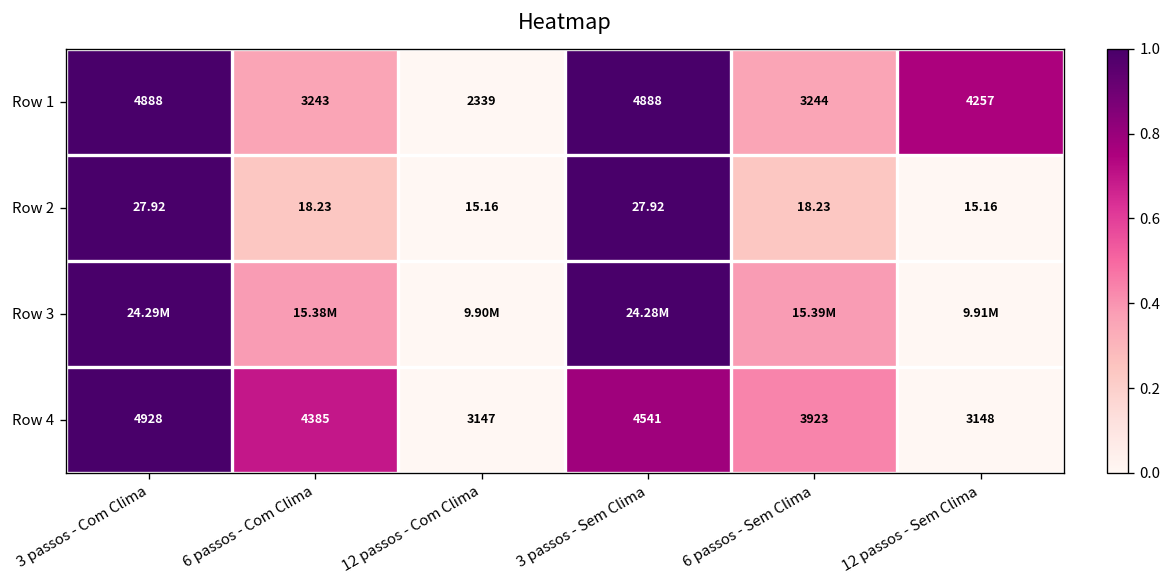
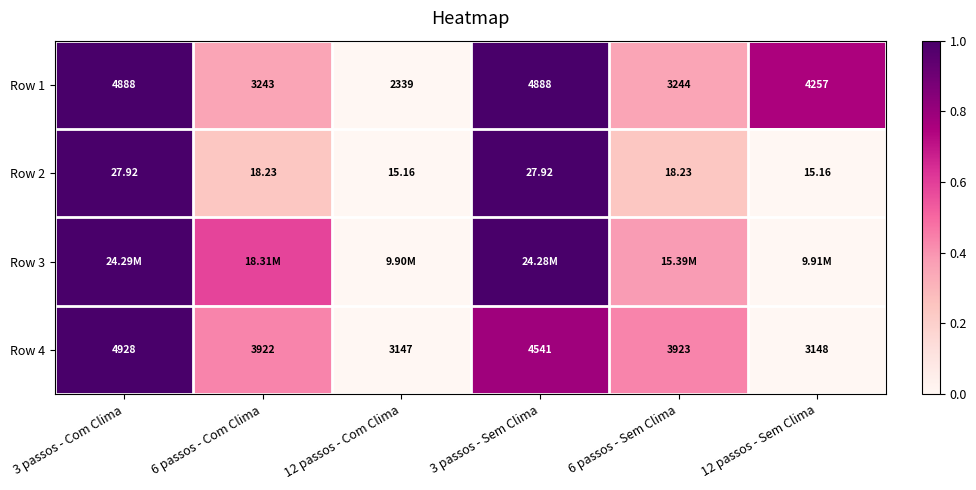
Row 3, 6 passos - Com Clima: 15.38M -> 18.31M
Row 4, 6 passos - Com Clima: 4385 -> 3922
